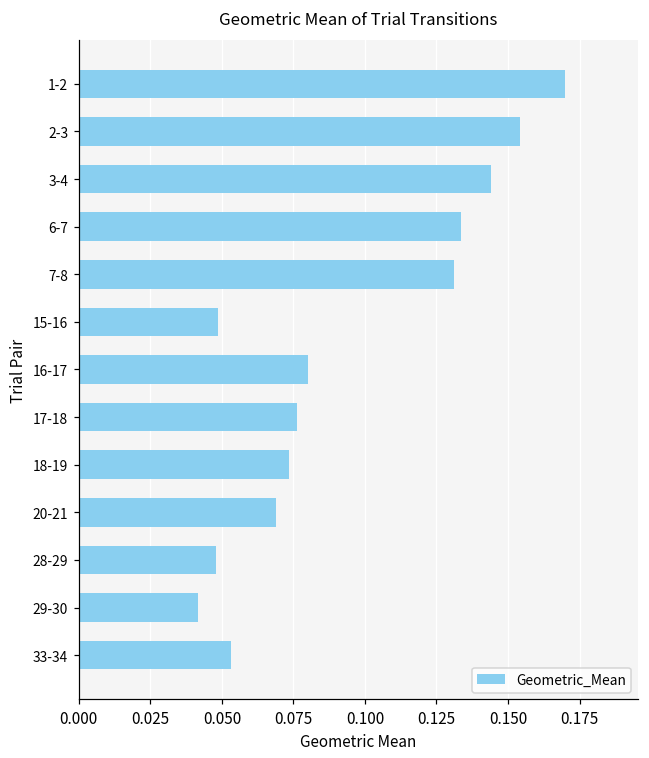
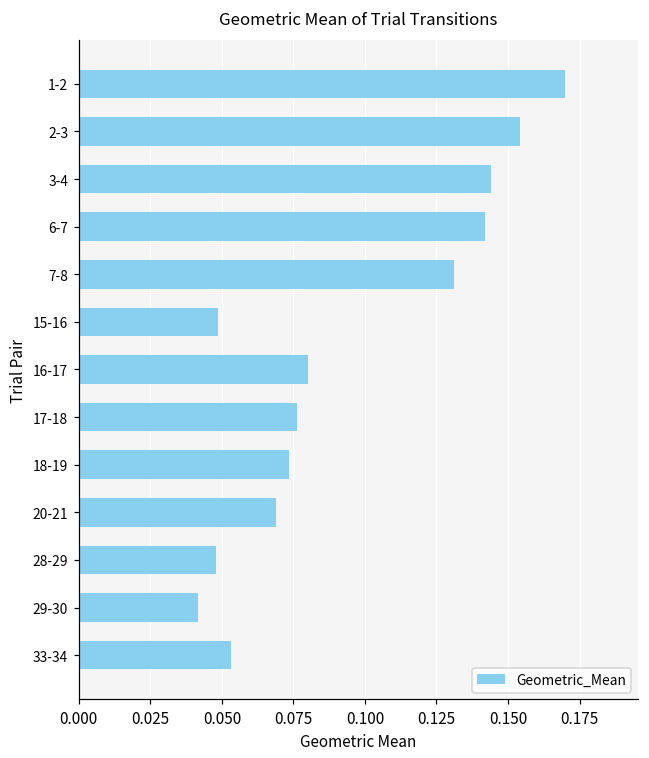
6-7: 0.134 -> 0.142
